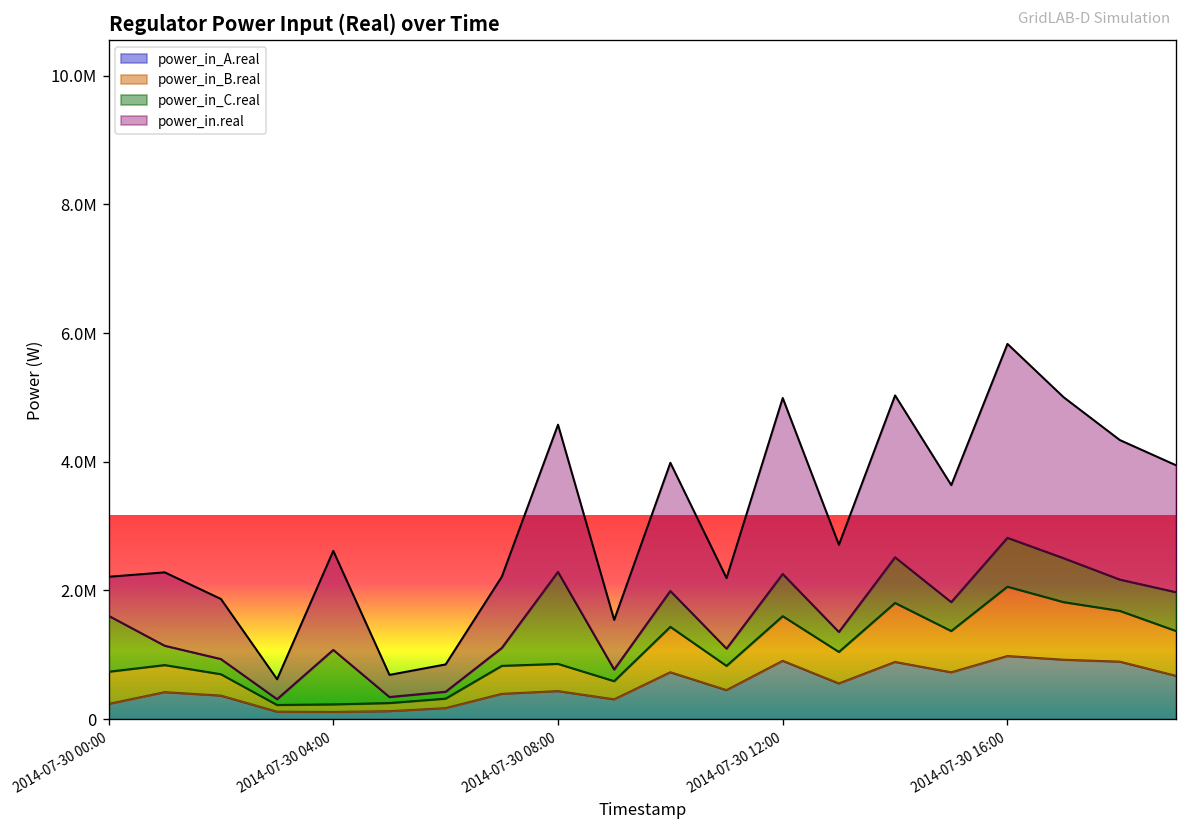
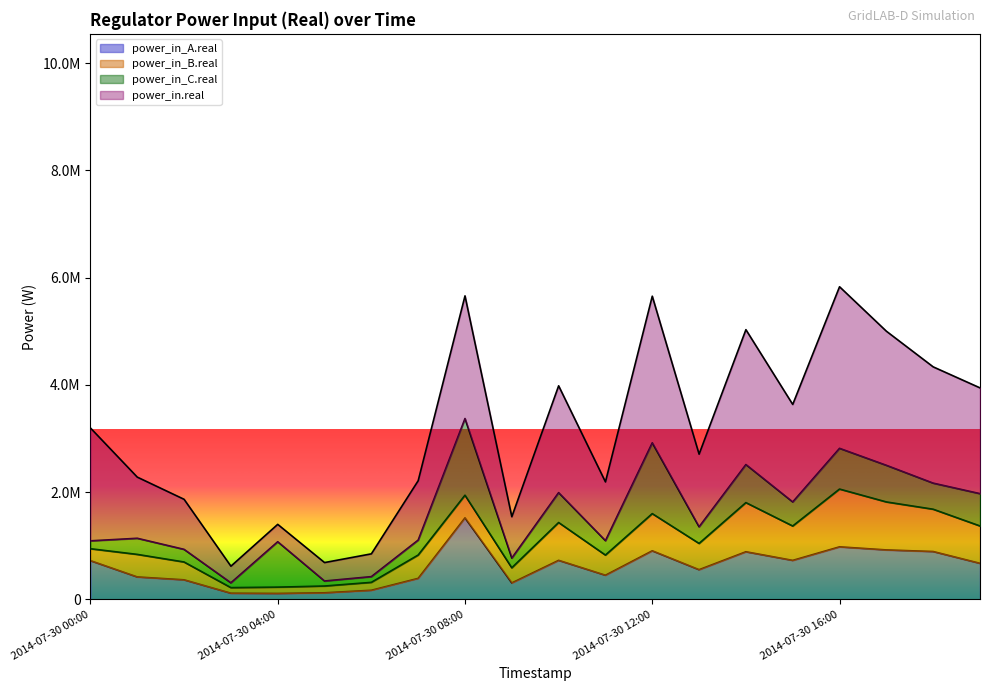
power_in_A.real, 2014-07-30 00:00: 200000 -> 700000
power_in_B.real, 2014-07-30 00:00: 500000 -> 200000
power_in_C.real, 2014-07-30 00:00: 900000 -> 100000
power_in.real, 2014-07-30 00:00: 600000 -> 2100000
power_in.real, 2014-07-30 04:00: 1500000 -> 300000
power_in_A.real, 2014-07-30 08:00: 400000 -> 1500000
power_in_C.real, 2014-07-30 12:00: 700000 -> 1300000
